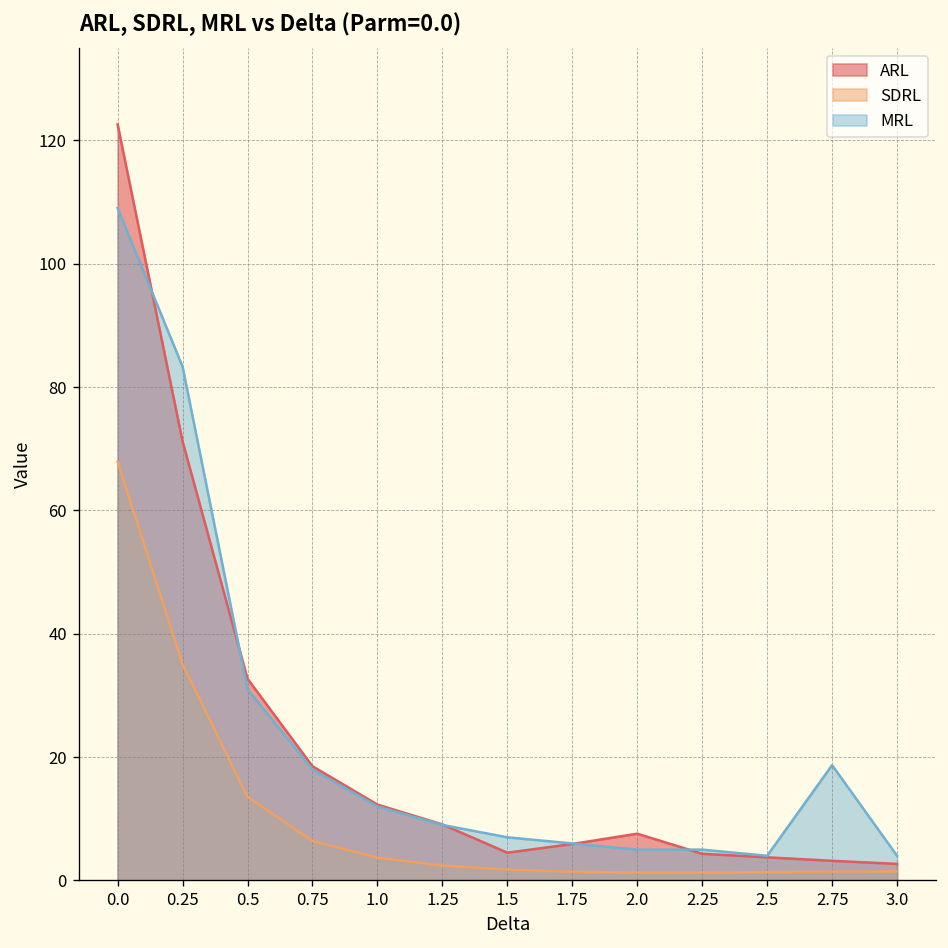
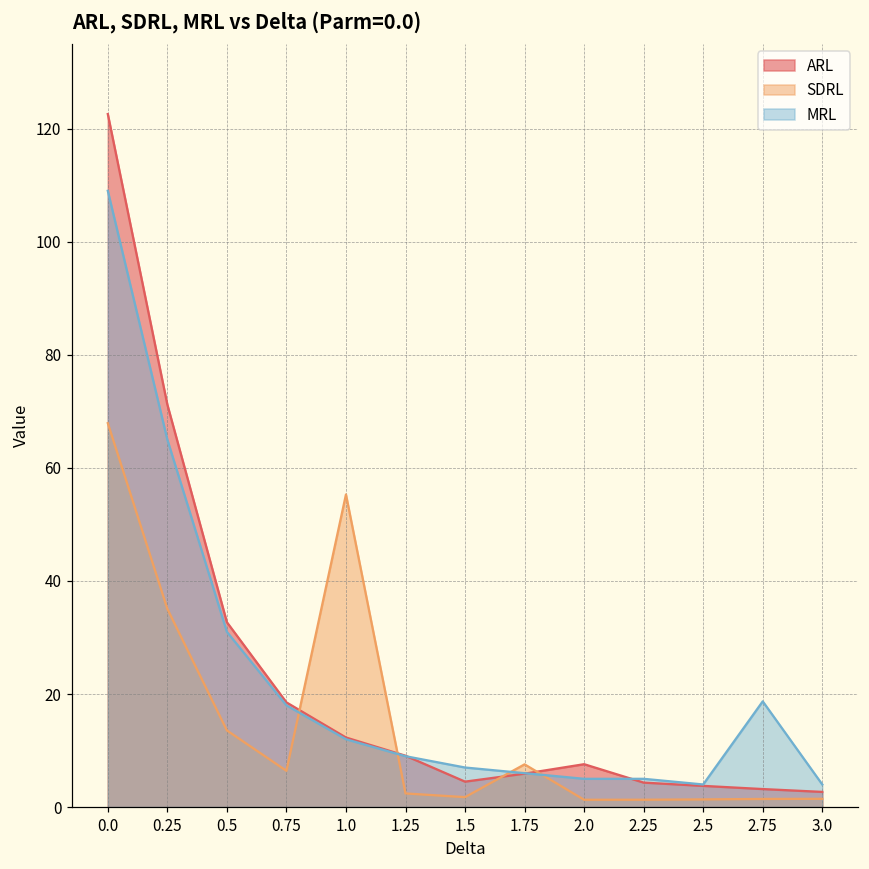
MRL, 0.25: 83 -> 65
SDRL, 1.0: 4 -> 55
SDRL, 1.75: 1 -> 8
